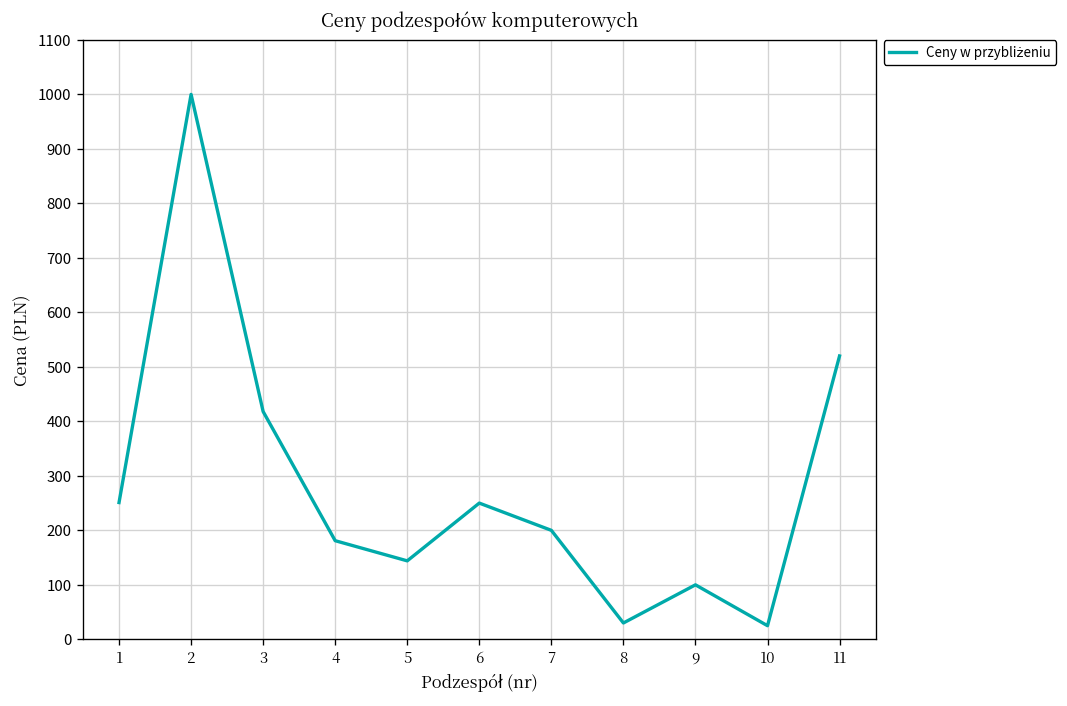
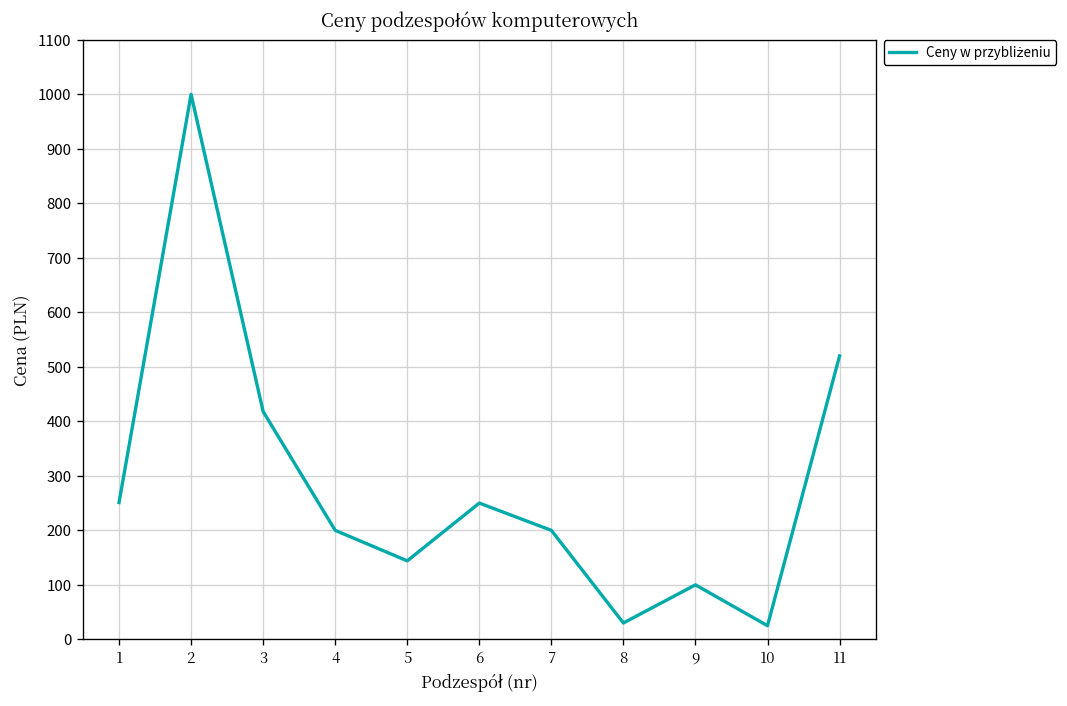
4: 180 -> 200
